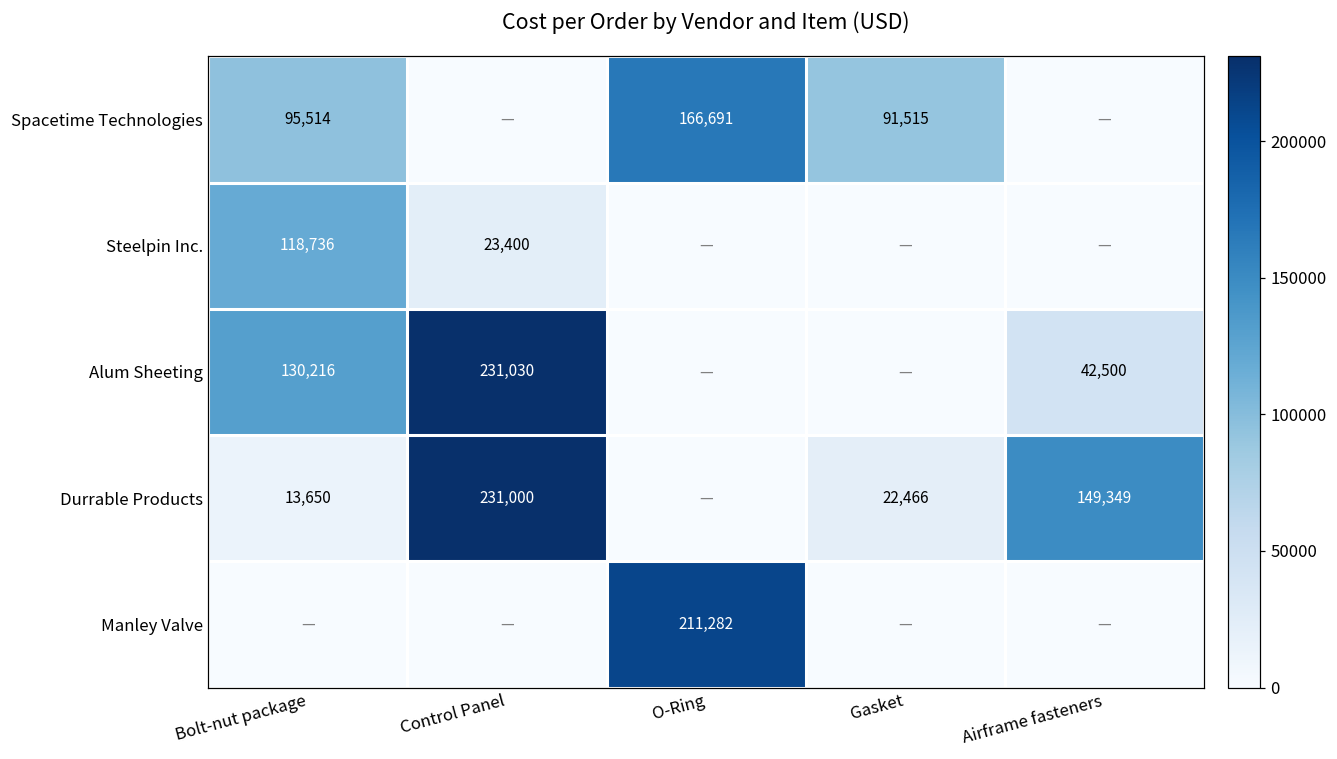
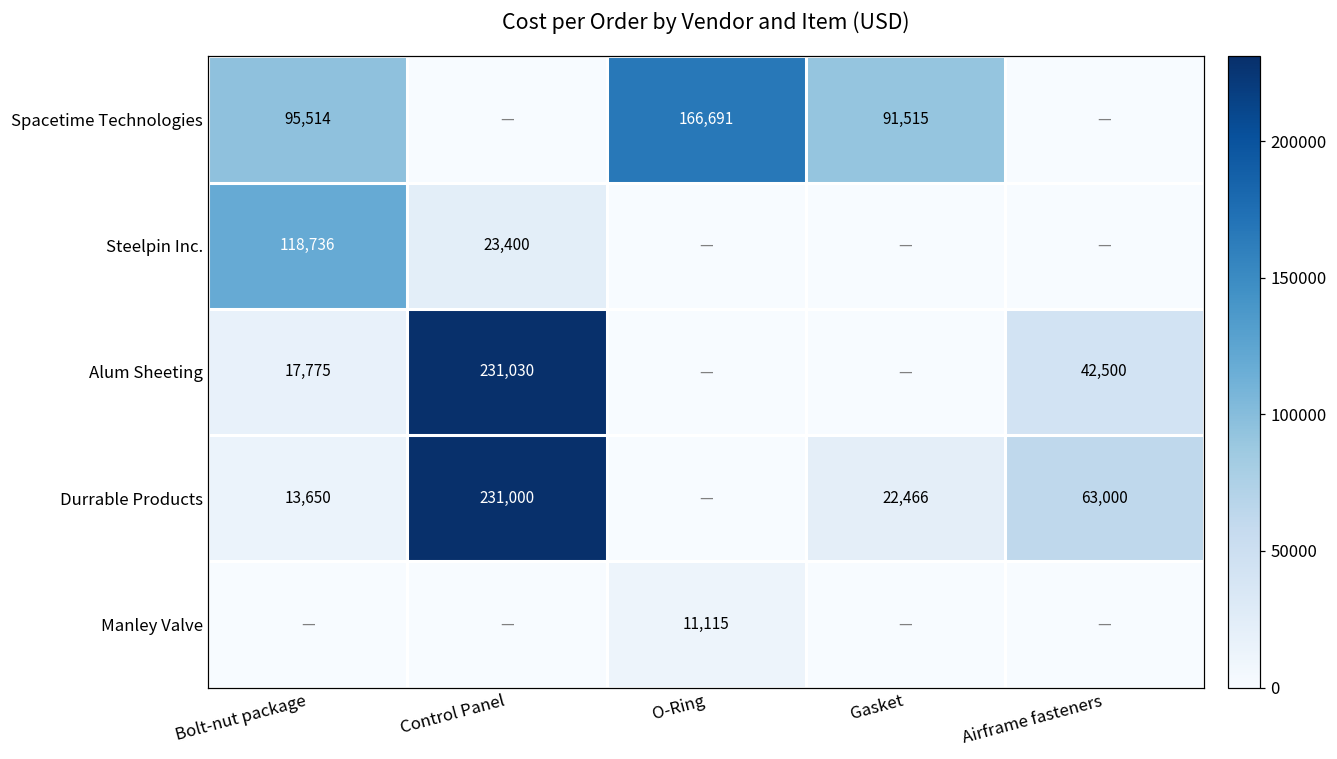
Alum Sheeting, Bolt-nut package: 130,216 -> 17,775
Durrable Products, Airframe fasteners: 149,349 -> 63,000
Manley Valve, O-Ring: 211,282 -> 11,115
